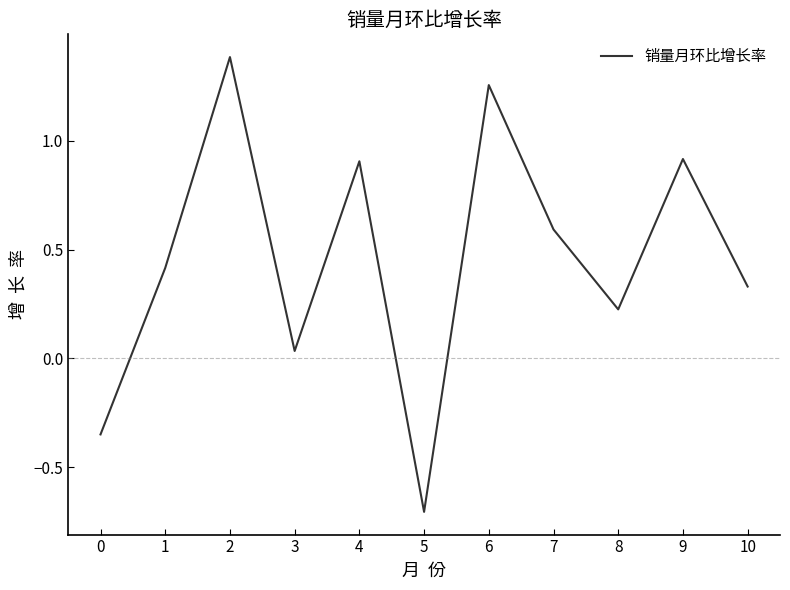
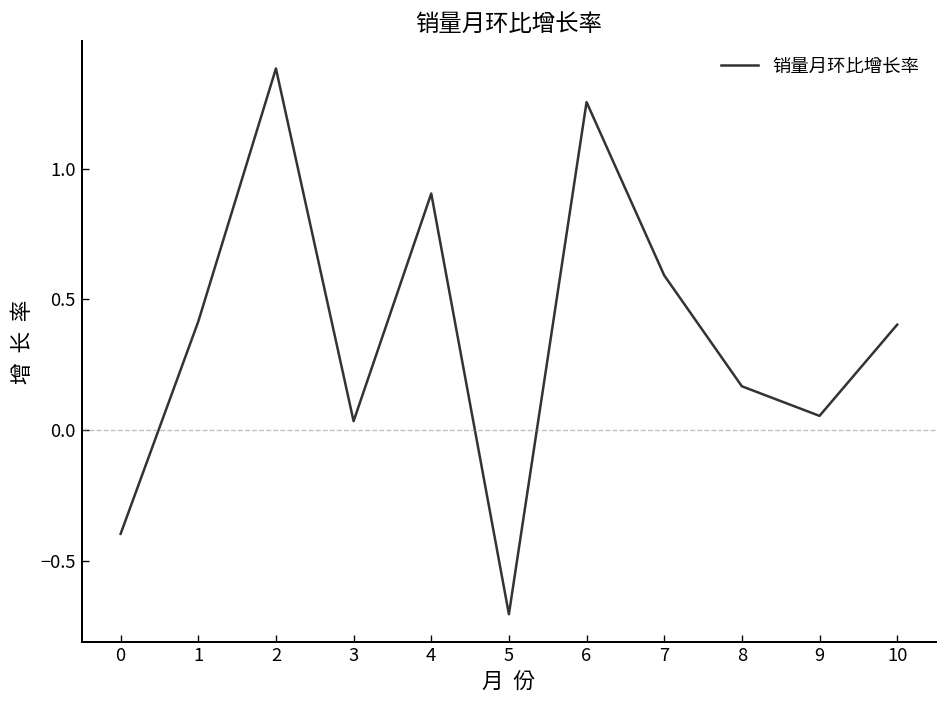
0: -0.35 -> -0.40
8: 0.23 -> 0.17
9: 0.92 -> 0.05
10: 0.33 -> 0.40
